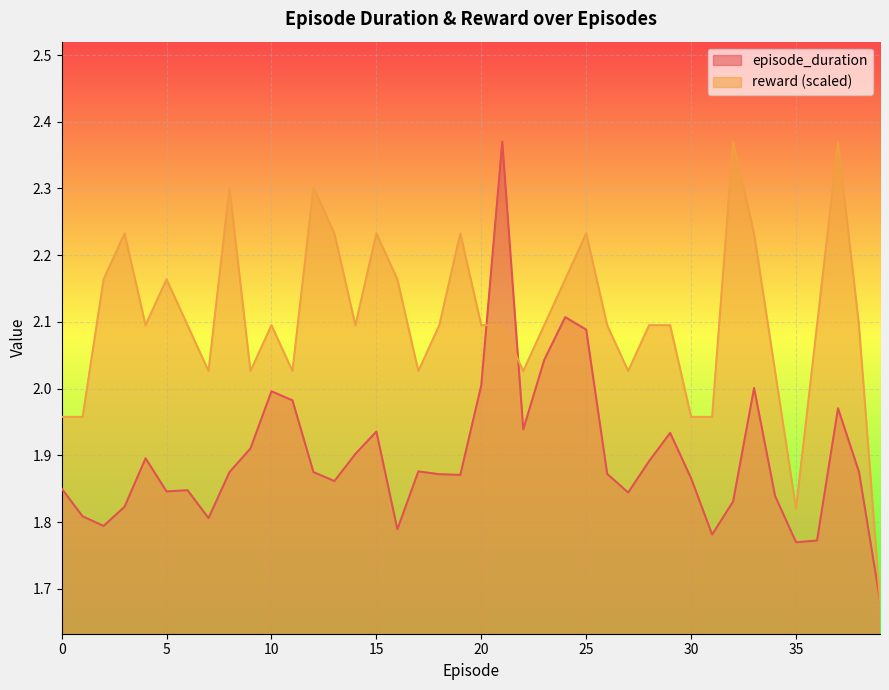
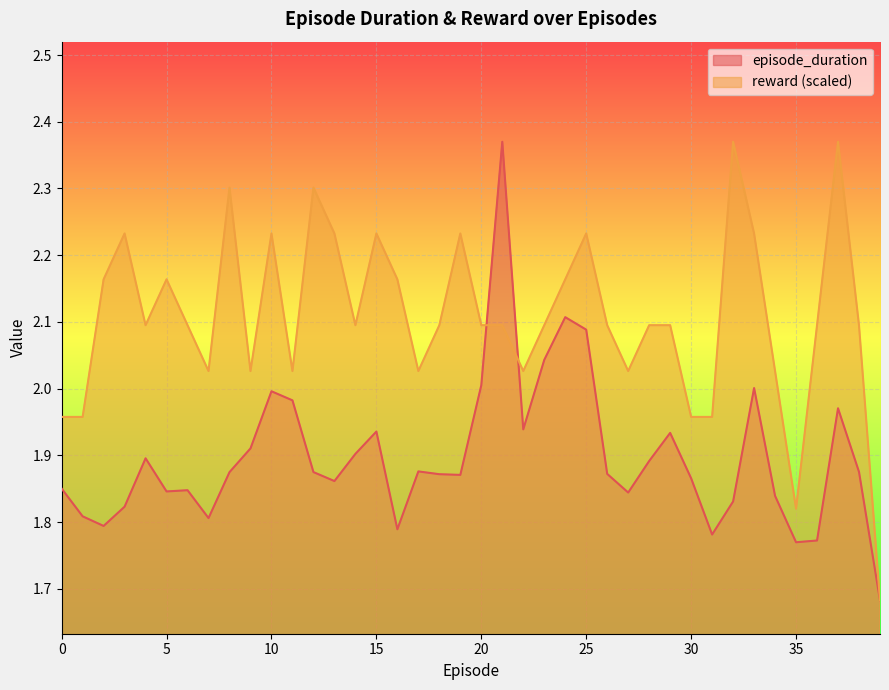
reward (scaled), 10: 2.10 -> 2.23
